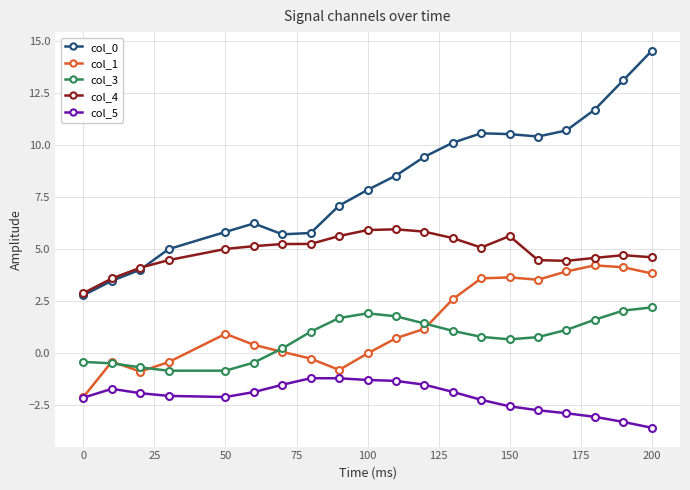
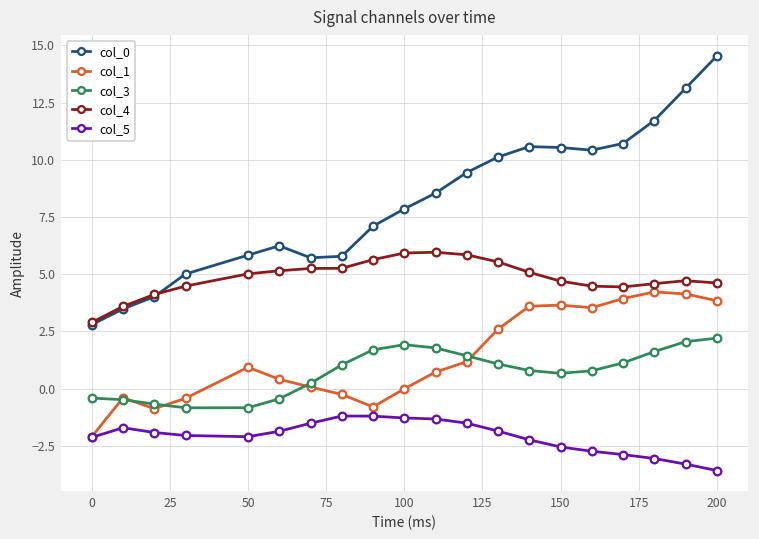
col_4, 150: 5.6 -> 4.7
